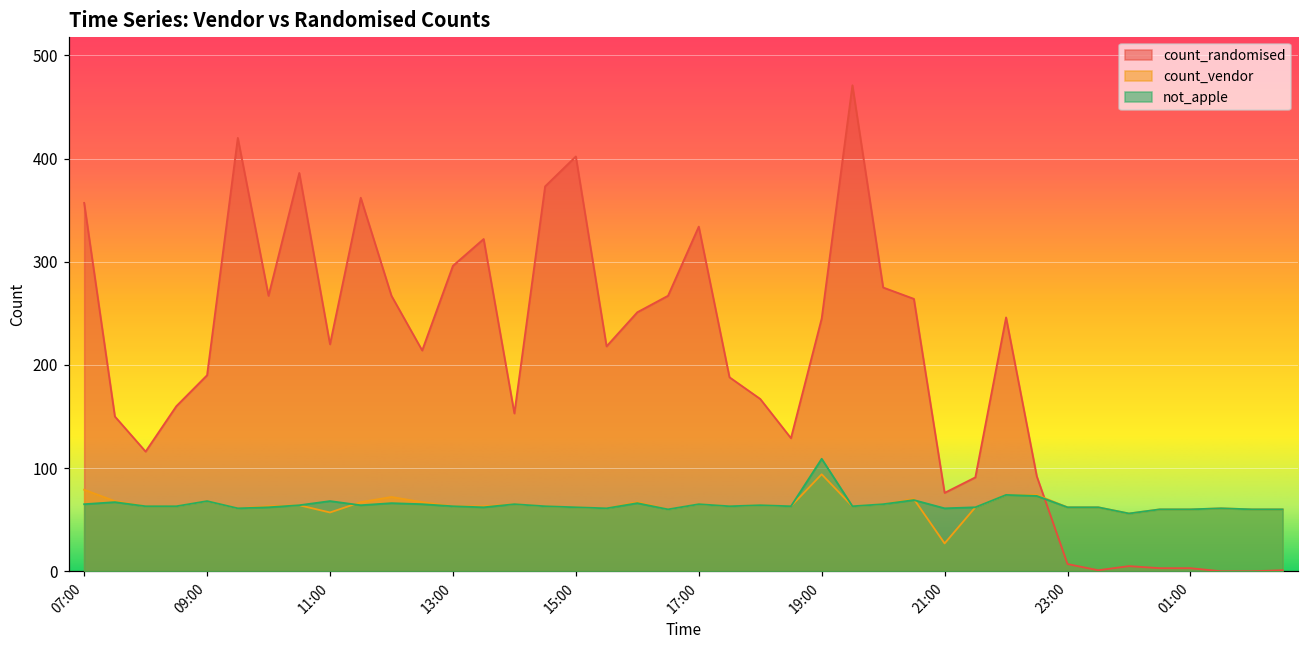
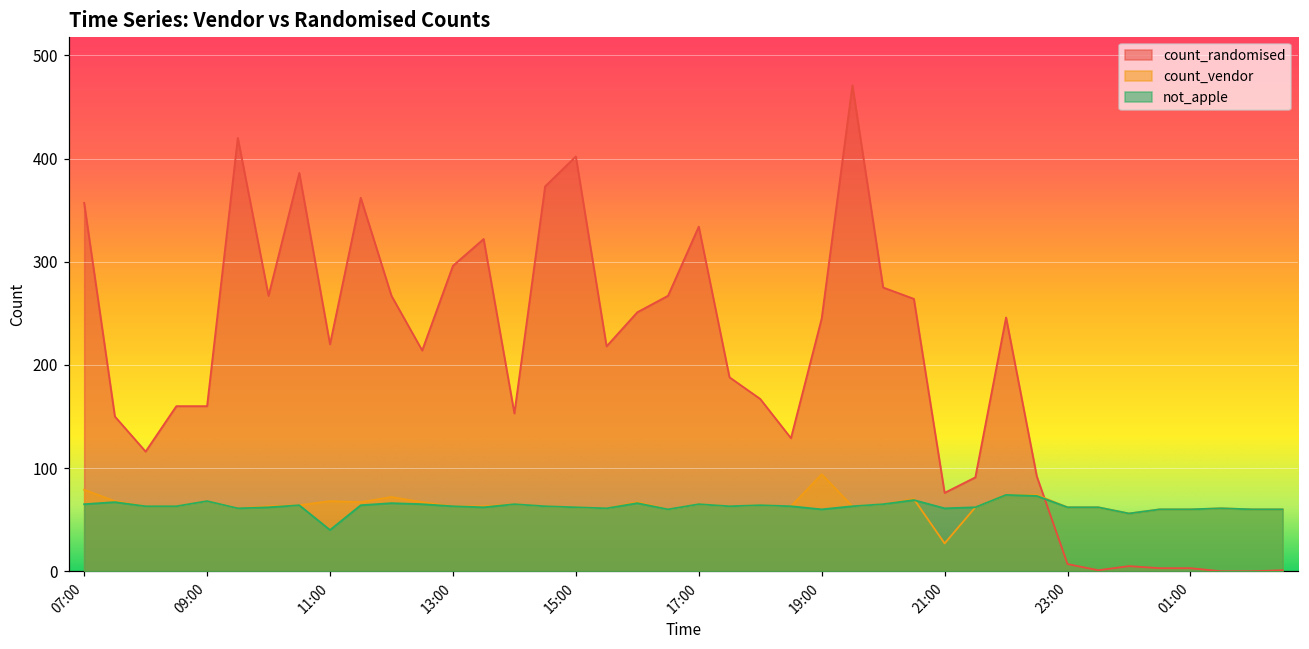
count_randomised, 09:00: 190 -> 160
count_vendor, 11:00: 60 -> 70
not_apple, 11:00: 70 -> 40
not_apple, 19:00: 110 -> 60
